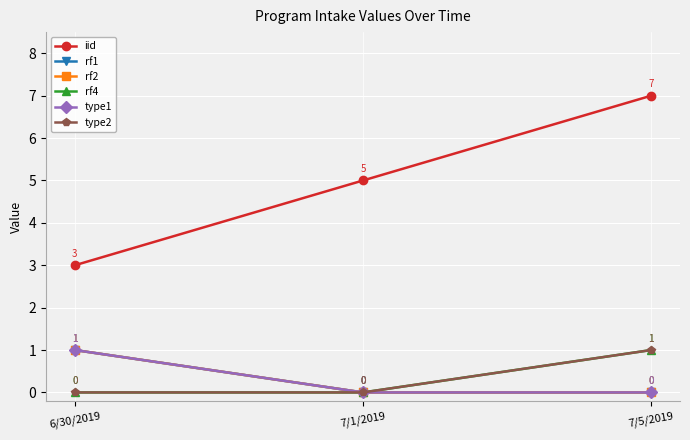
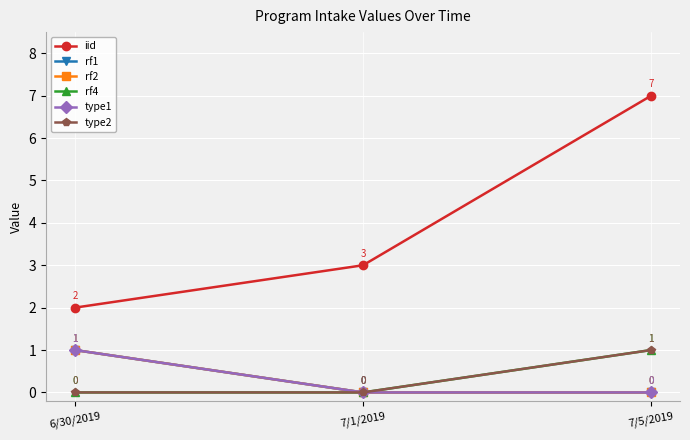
iid, 6/30/2019: 3 -> 2
iid, 7/1/2019: 5 -> 3
